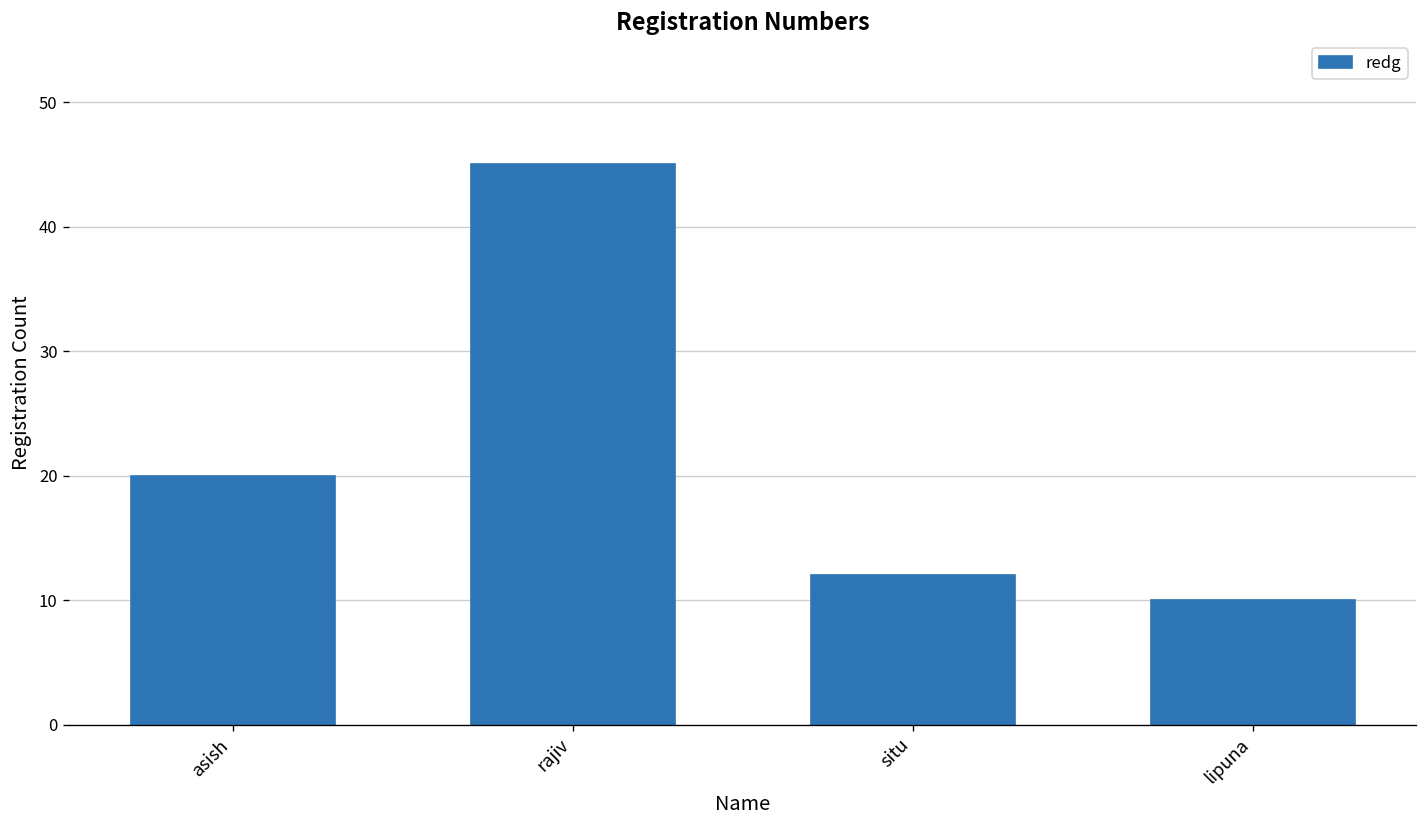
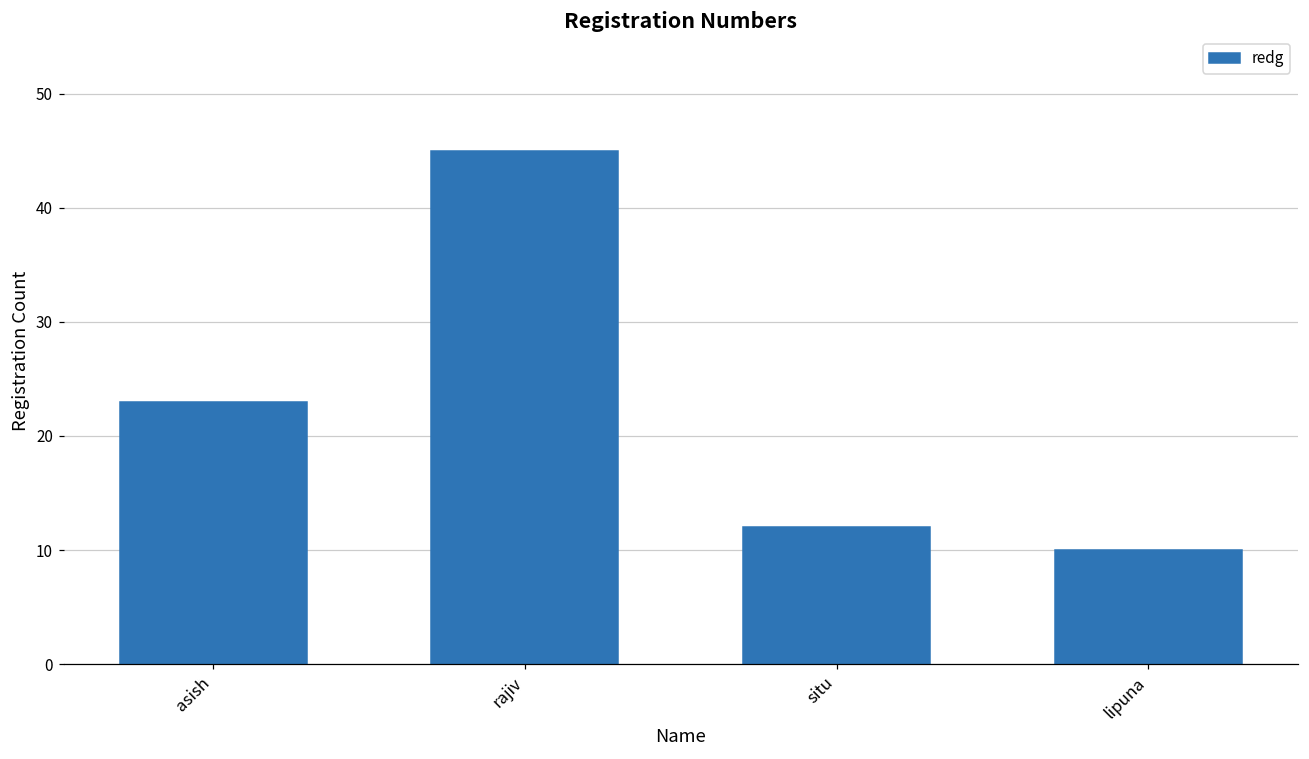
asish: 20 -> 23
